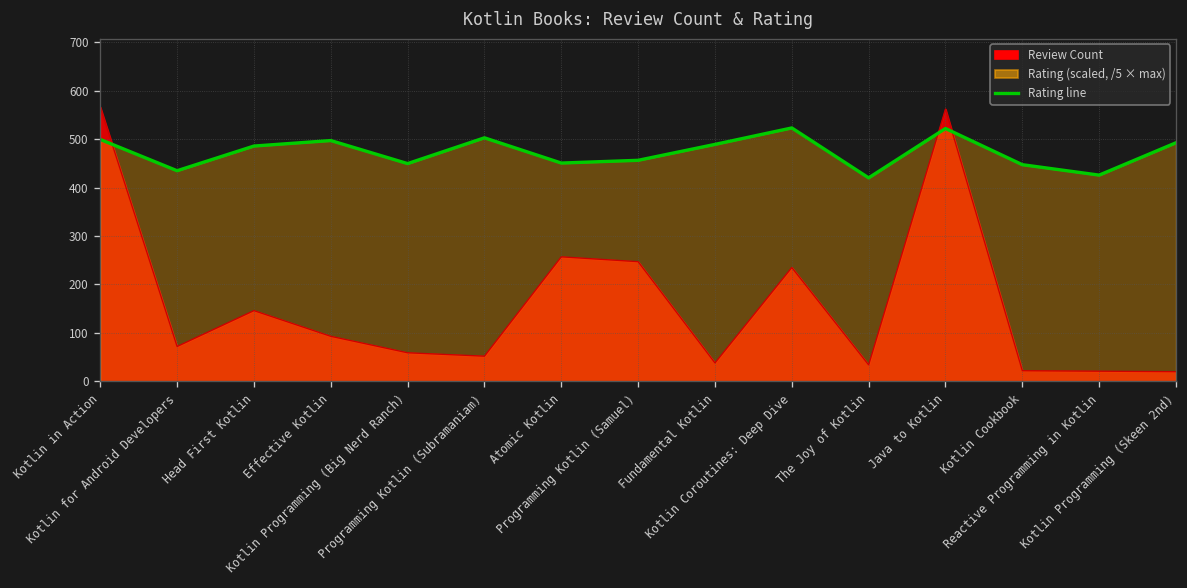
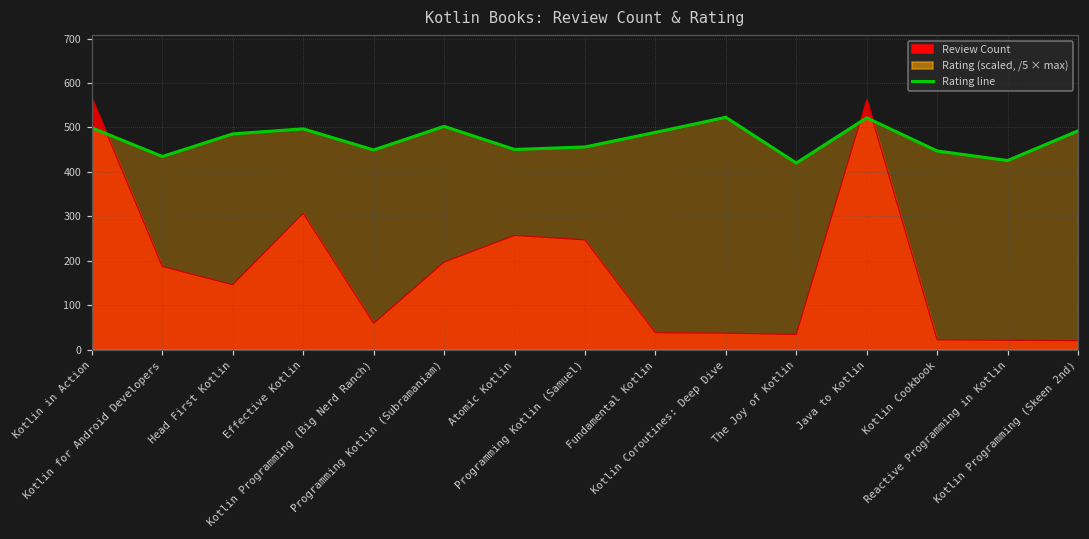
Review Count, Kotlin for Android Developers: 70 -> 190
Review Count, Effective Kotlin: 90 -> 310
Review Count, Programming Kotlin (Subramaniam): 50 -> 200
Review Count, Kotlin Coroutines: Deep Dive: 240 -> 40
